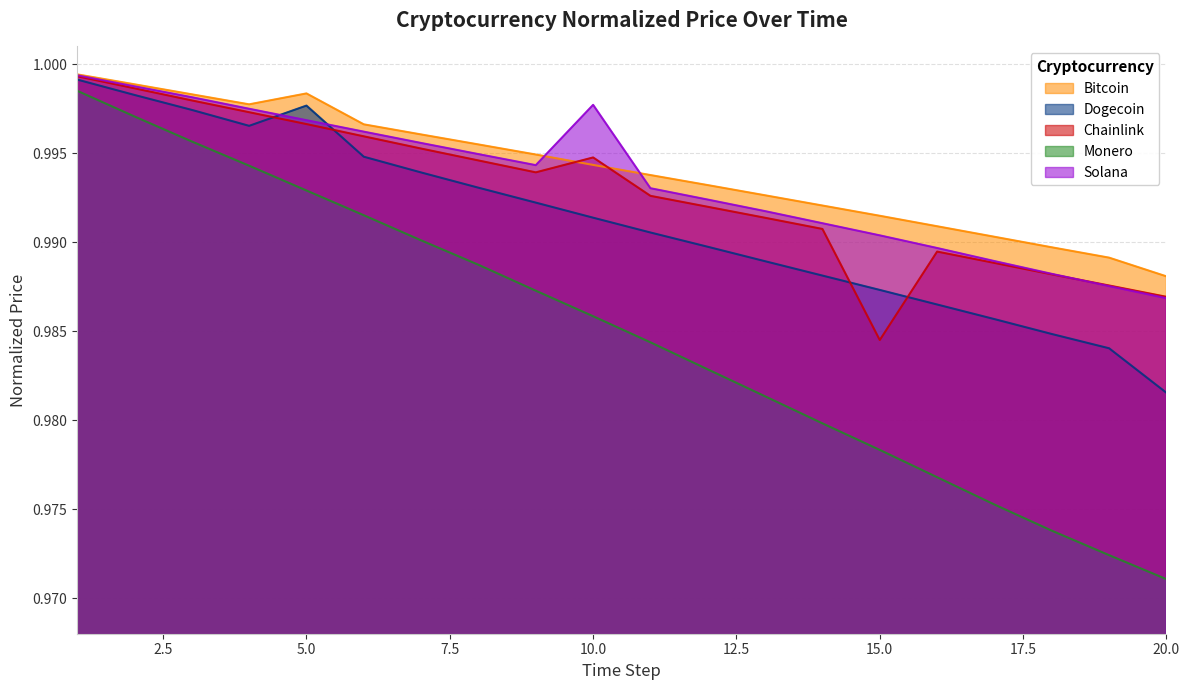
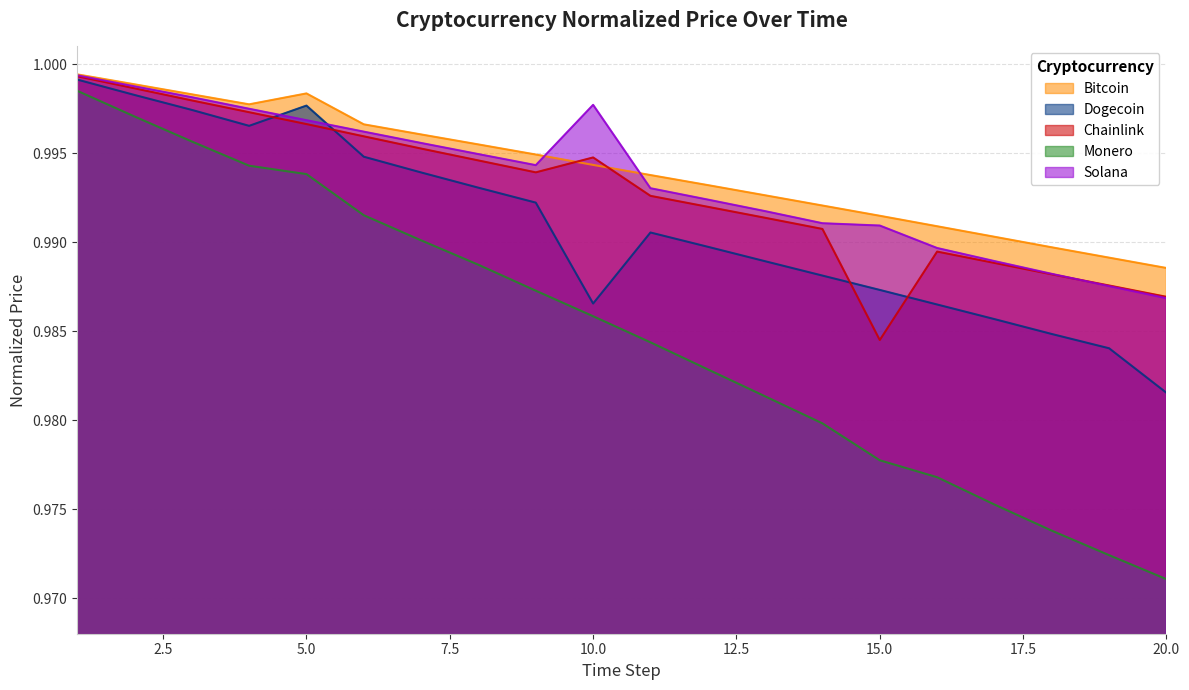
Monero, 5.0: 0.9929 -> 0.9938
Dogecoin, 10.0: 0.9914 -> 0.9866
Monero, 15.0: 0.9783 -> 0.9777
Solana, 15.0: 0.9904 -> 0.9909
Bitcoin, 20.0: 0.9881 -> 0.9886
